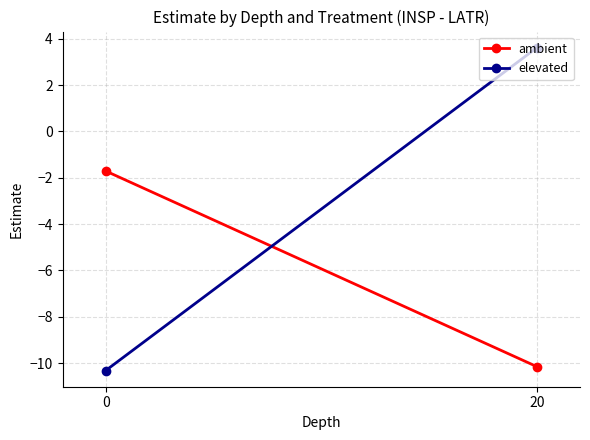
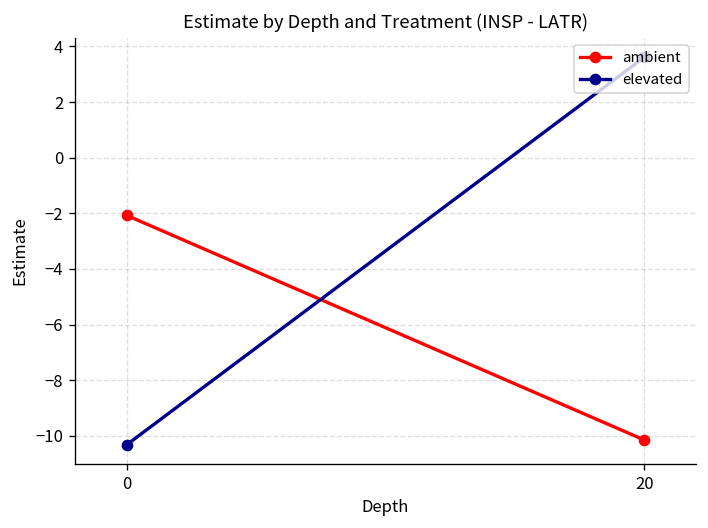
ambient, 0: -1.7 -> -2.1
